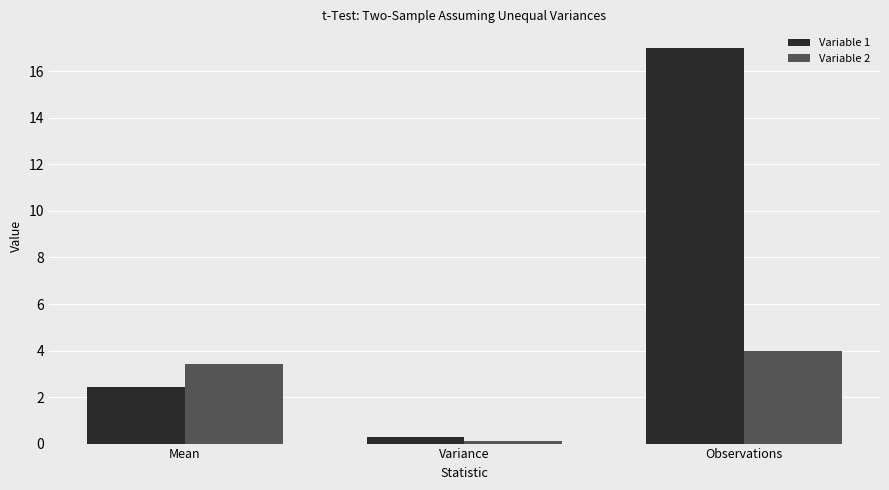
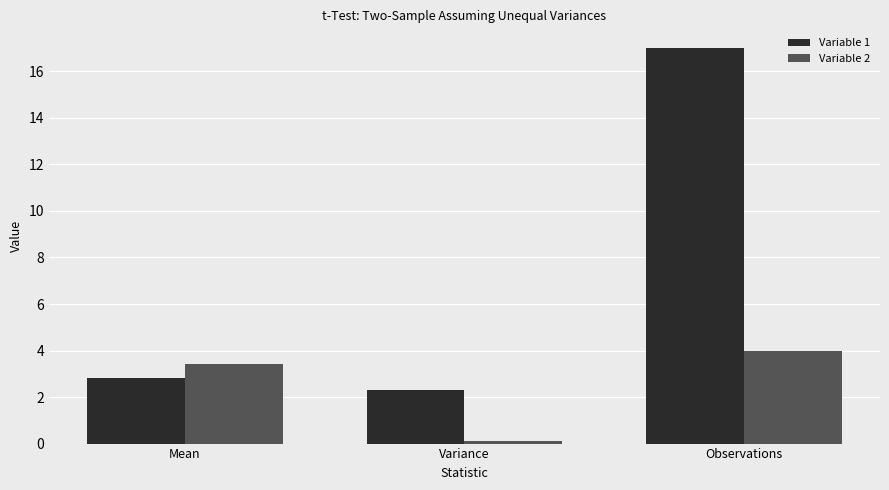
Variable 1, Mean: 2.5 -> 2.8
Variable 1, Variance: 0.3 -> 2.3
